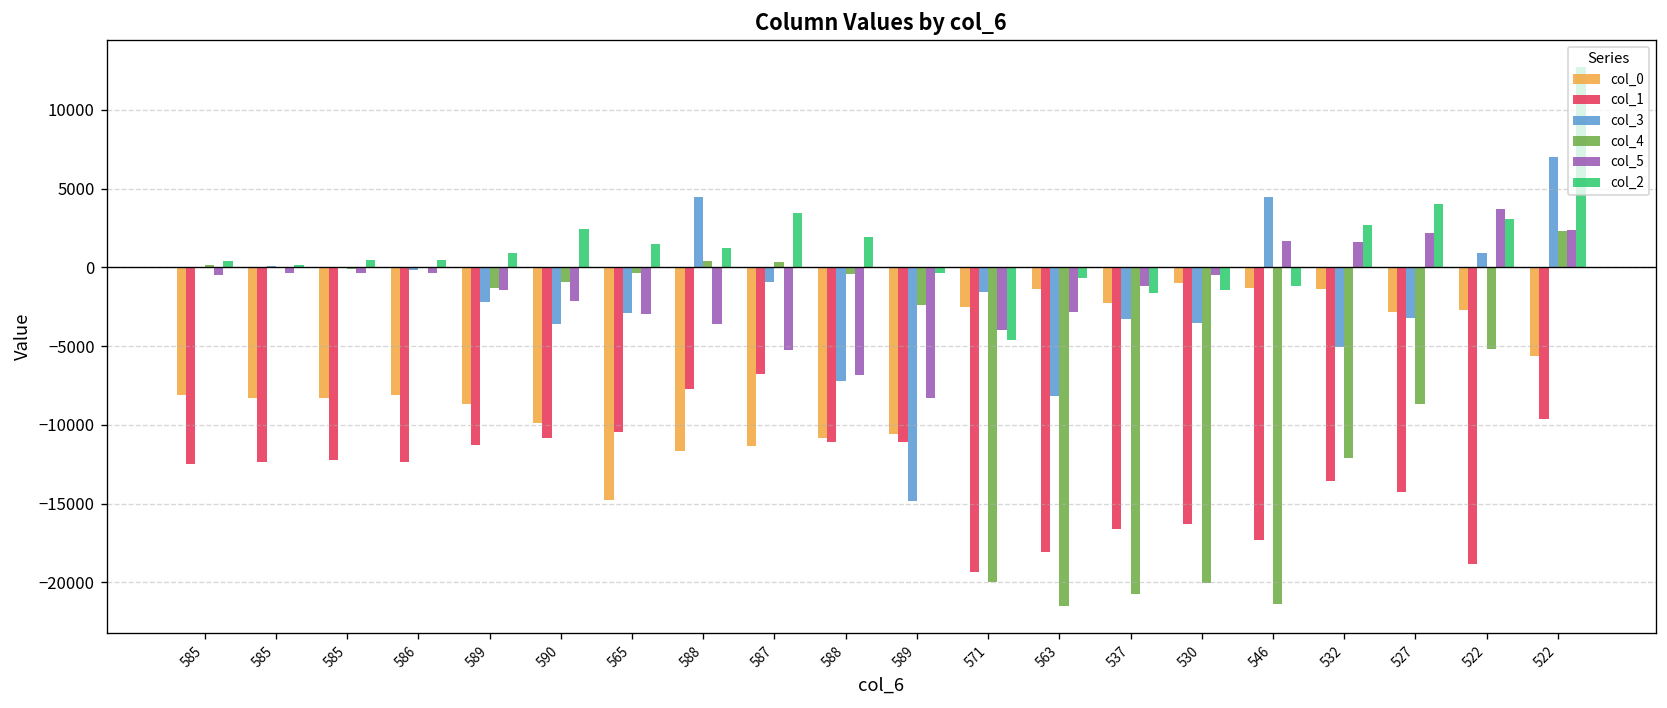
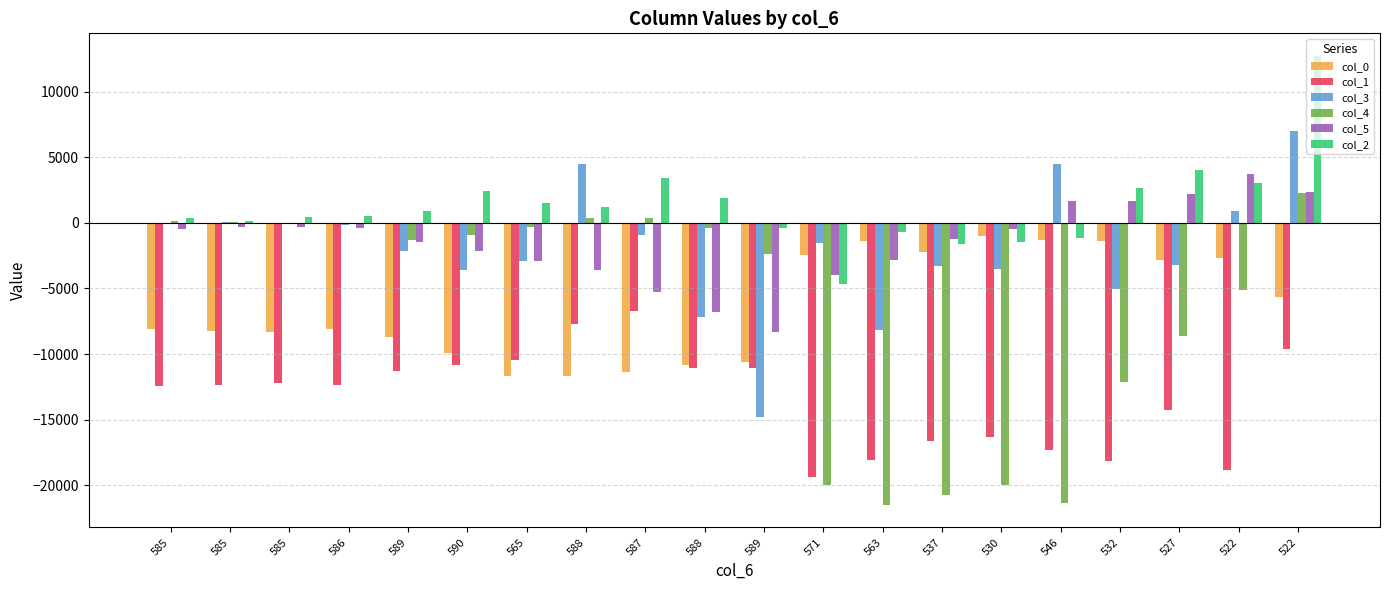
col_0, 565: -14800 -> -11700
col_1, 532: -13600 -> -18200
